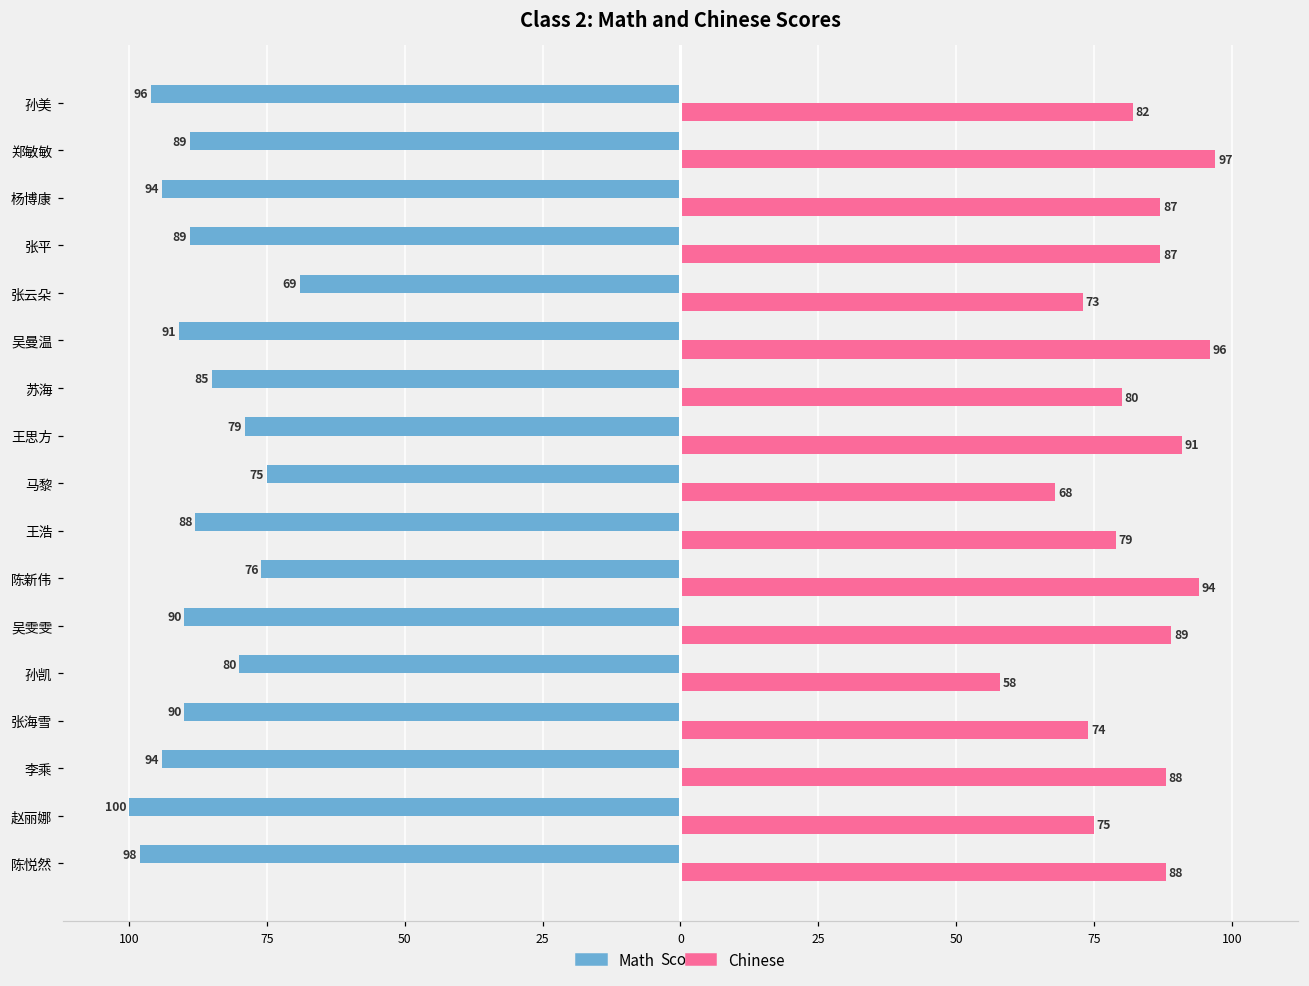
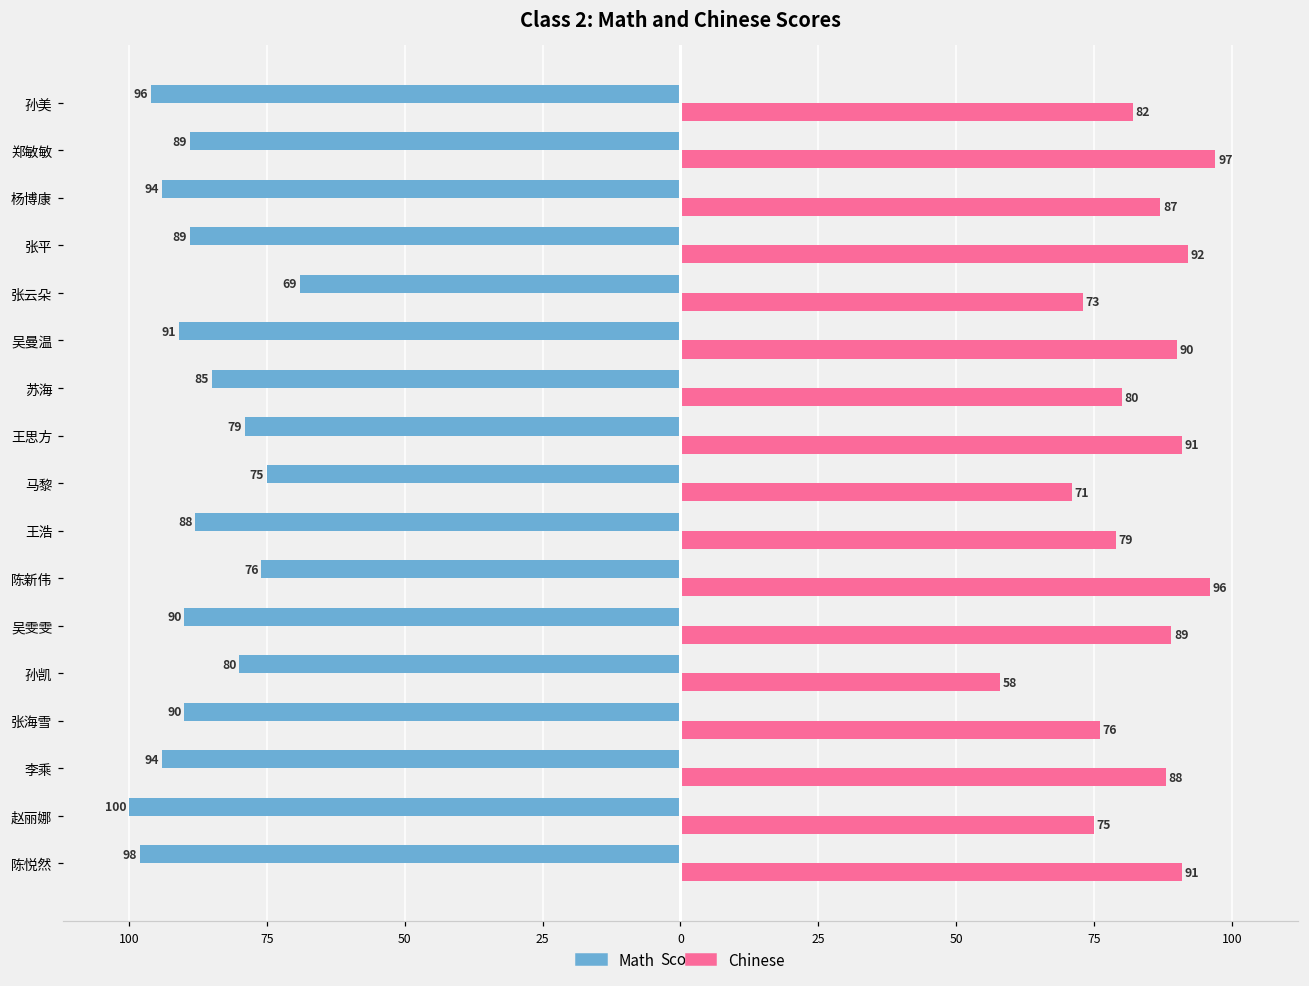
Chinese, 张平: 87 -> 92
Chinese, 吴曼温: 96 -> 90
Chinese, 马黎: 68 -> 71
Chinese, 陈新伟: 94 -> 96
Chinese, 张海雪: 74 -> 76
Chinese, 陈悦然: 88 -> 91
